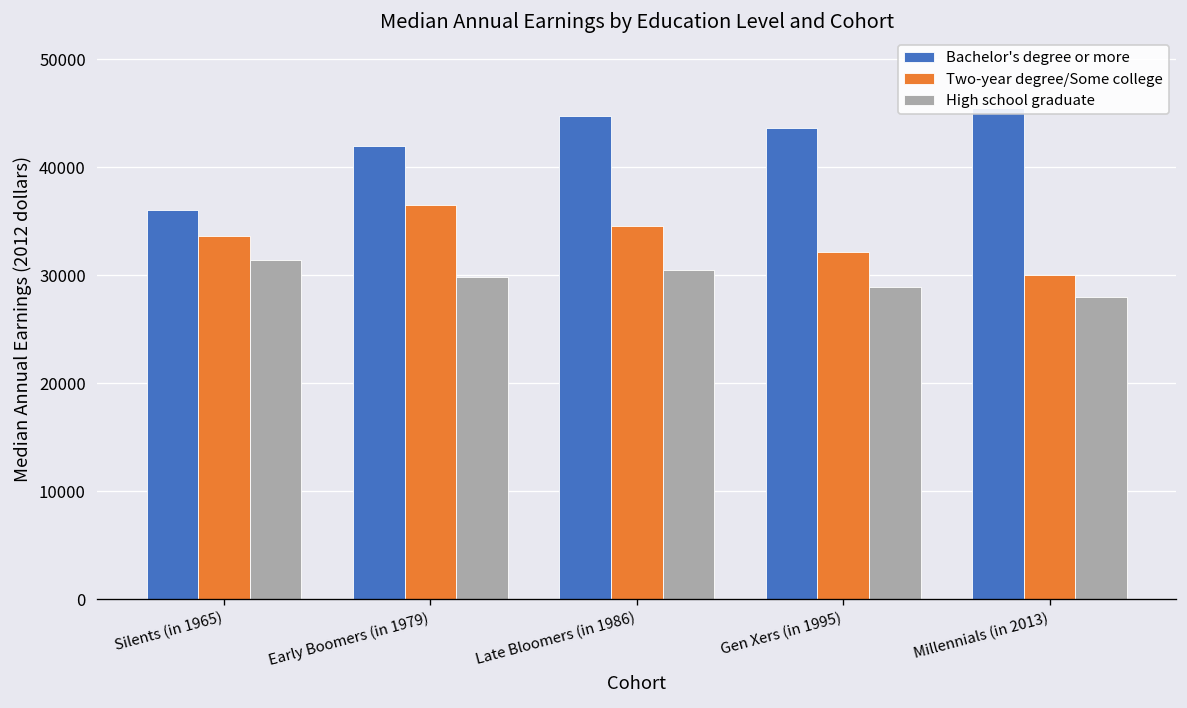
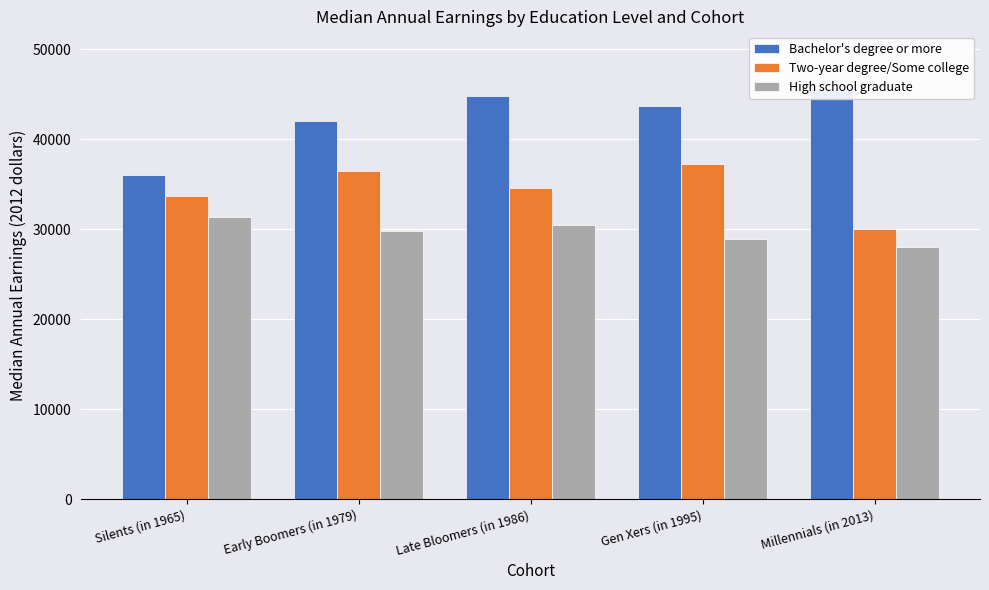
Two-year degree/Some college, Gen Xers (in 1995): 32000 -> 37000
